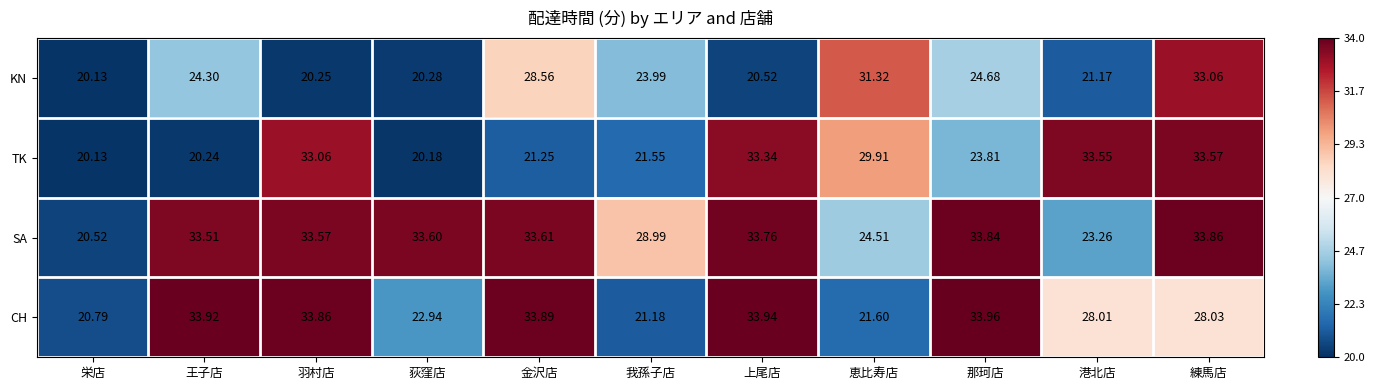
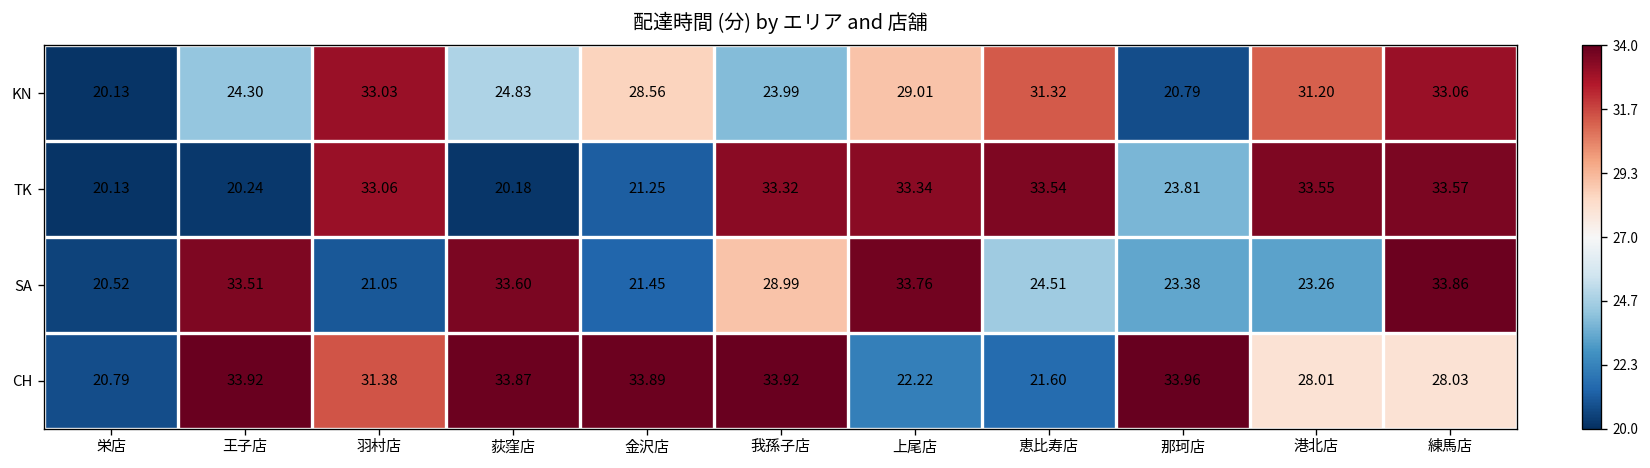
KN, 羽村店: 20.25 -> 33.03
KN, 荻窪店: 20.28 -> 24.83
KN, 上尾店: 20.52 -> 29.01
KN, 那珂店: 24.68 -> 20.79
KN, 港北店: 21.17 -> 31.20
TK, 我孫子店: 21.55 -> 33.32
TK, 恵比寿店: 29.91 -> 33.54
SA, 羽村店: 33.57 -> 21.05
SA, 金沢店: 33.61 -> 21.45
SA, 那珂店: 33.84 -> 23.38
CH, 羽村店: 33.86 -> 31.38
CH, 荻窪店: 22.94 -> 33.87
CH, 我孫子店: 21.18 -> 33.92
CH, 上尾店: 33.94 -> 22.22
